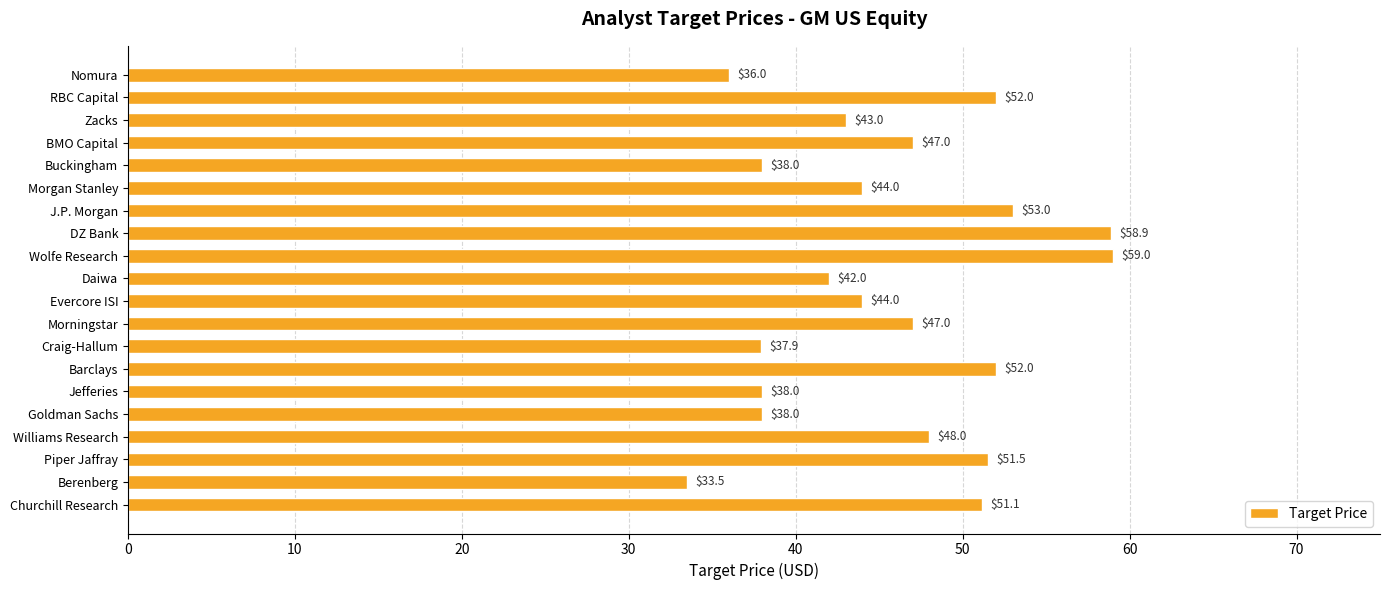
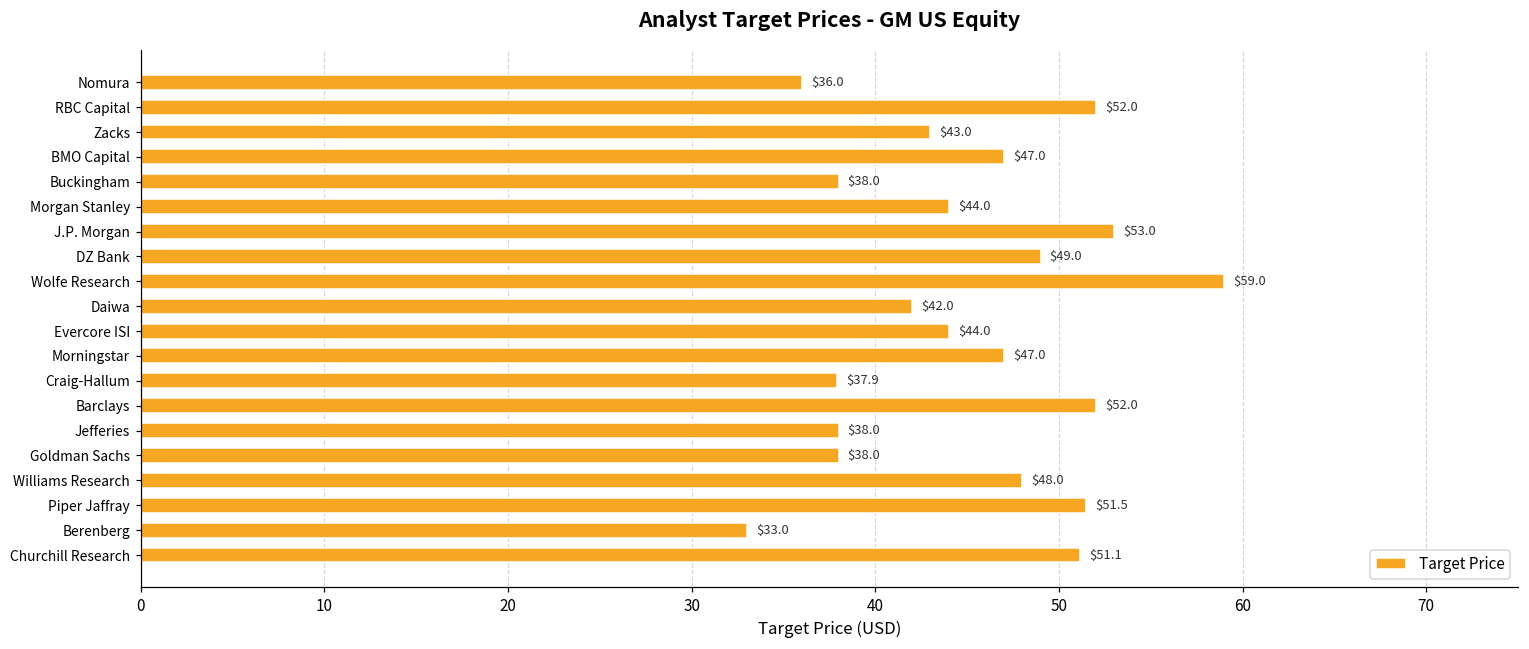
DZ Bank: $58.9 -> $49.0
Berenberg: $33.5 -> $33.0
